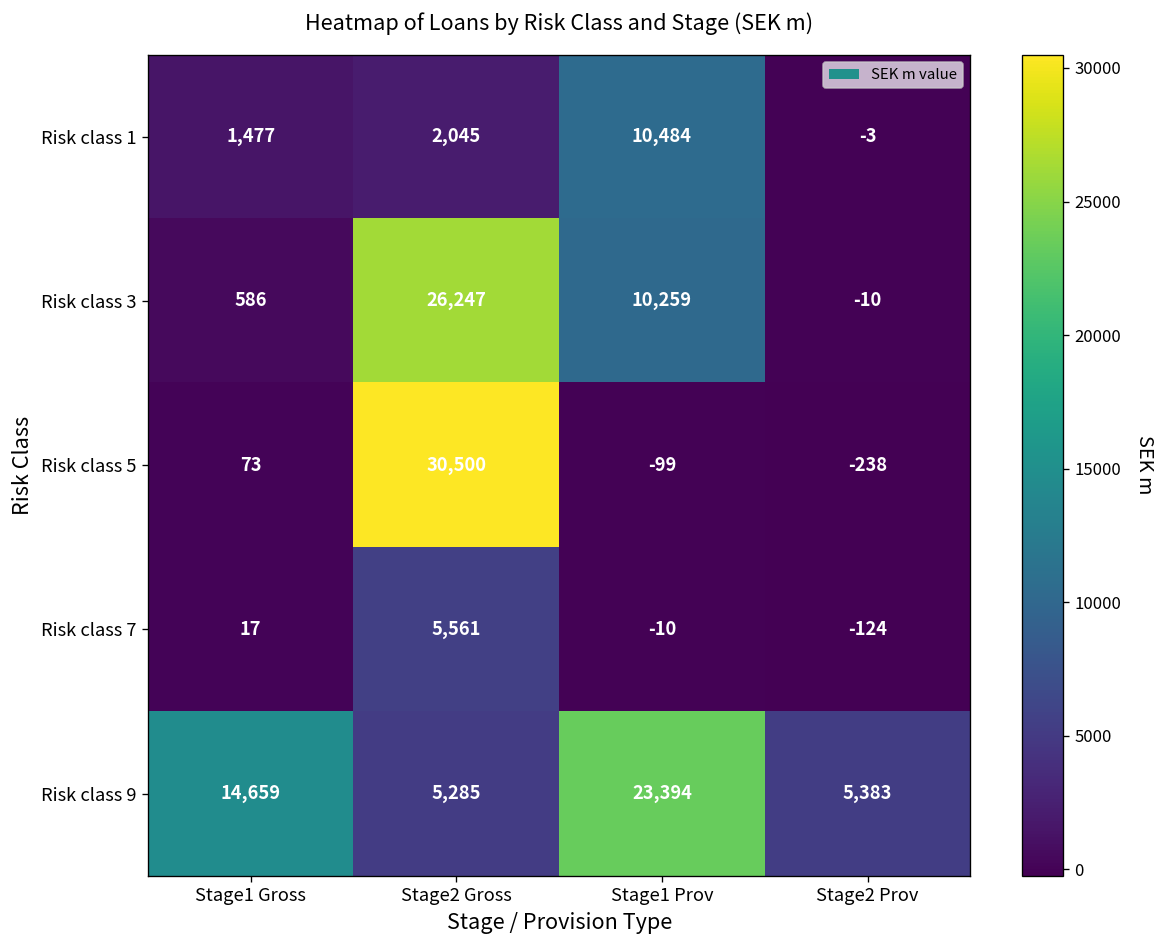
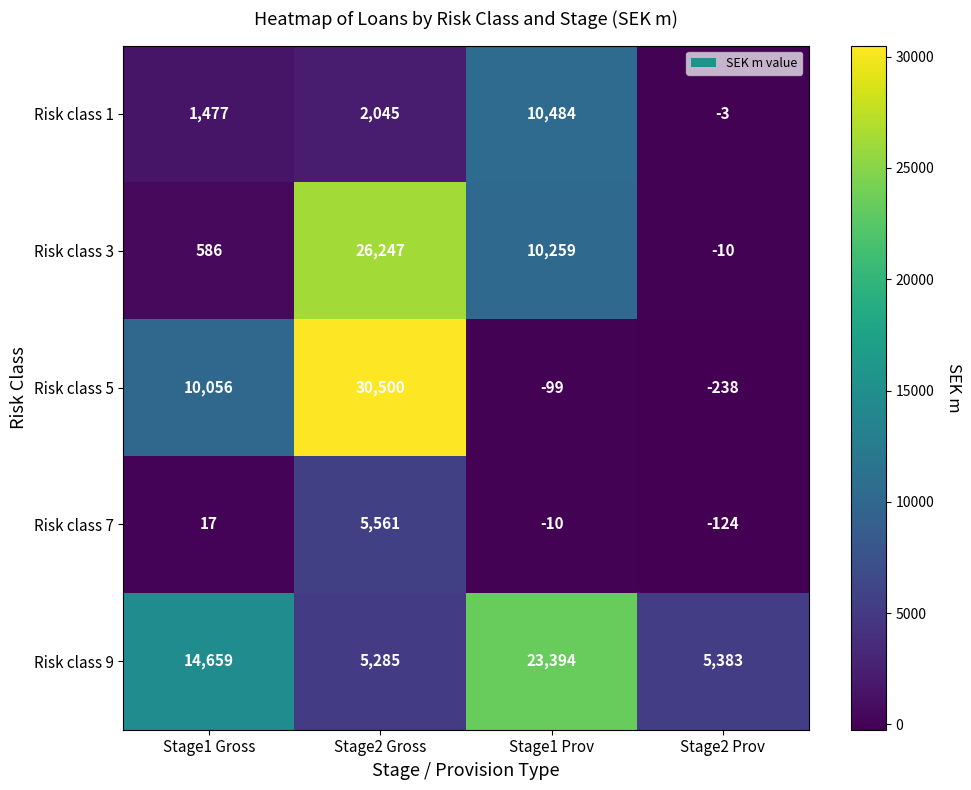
Risk class 5, Stage1 Gross: 73 -> 10,056
